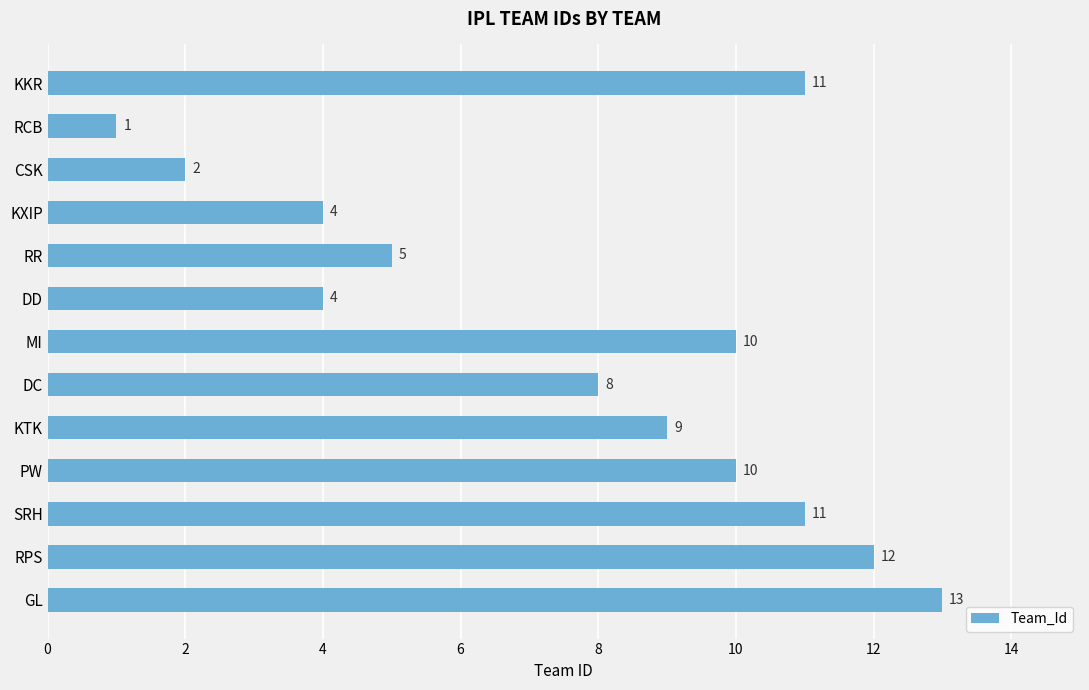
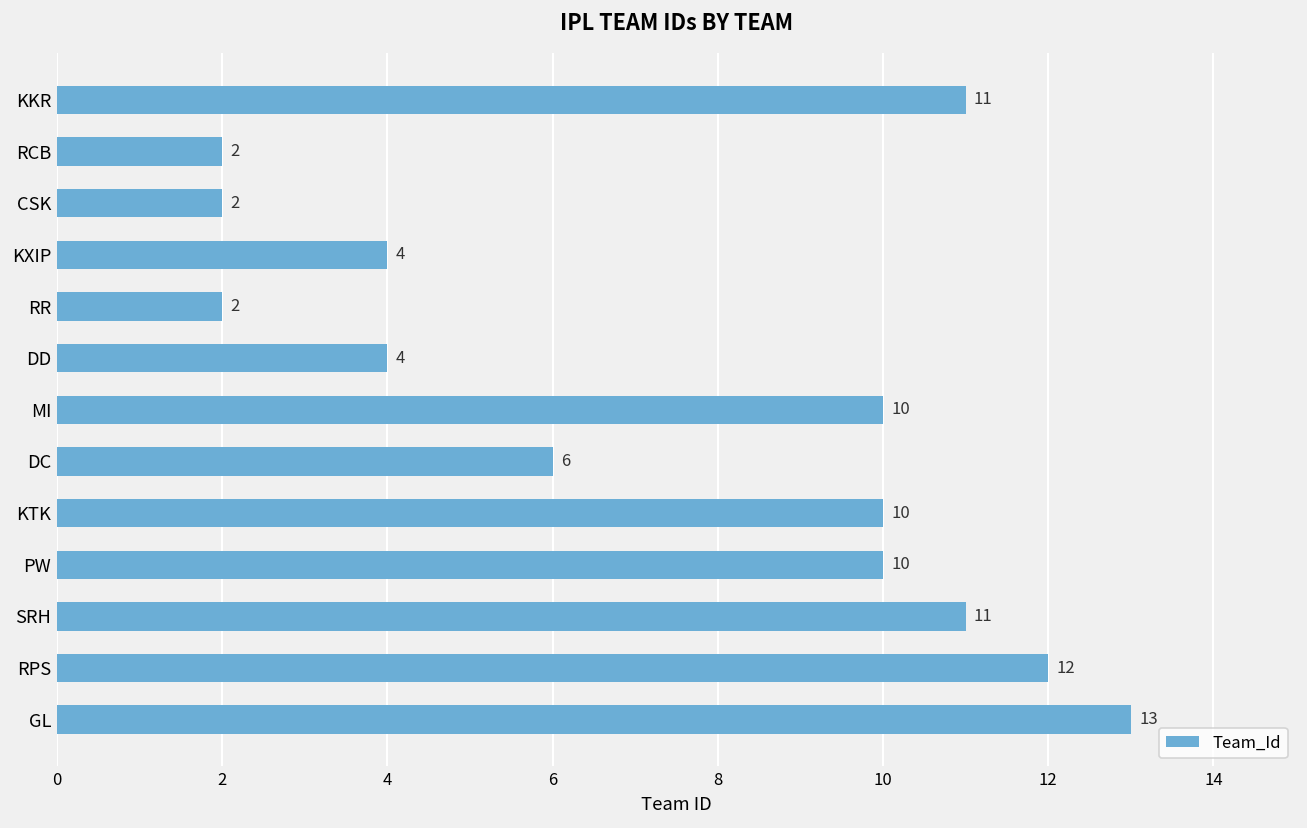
RCB: 1 -> 2
RR: 5 -> 2
DC: 8 -> 6
KTK: 9 -> 10
